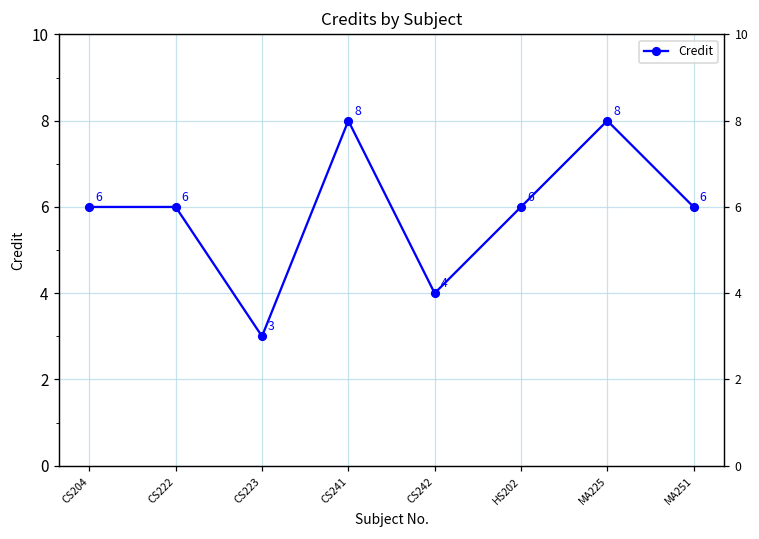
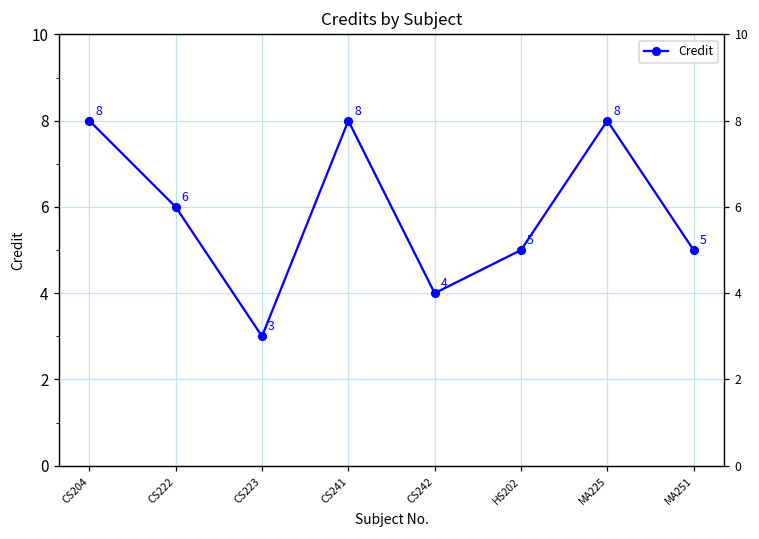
CS204: 6 -> 8
HS202: 6 -> 5
MA251: 6 -> 5
